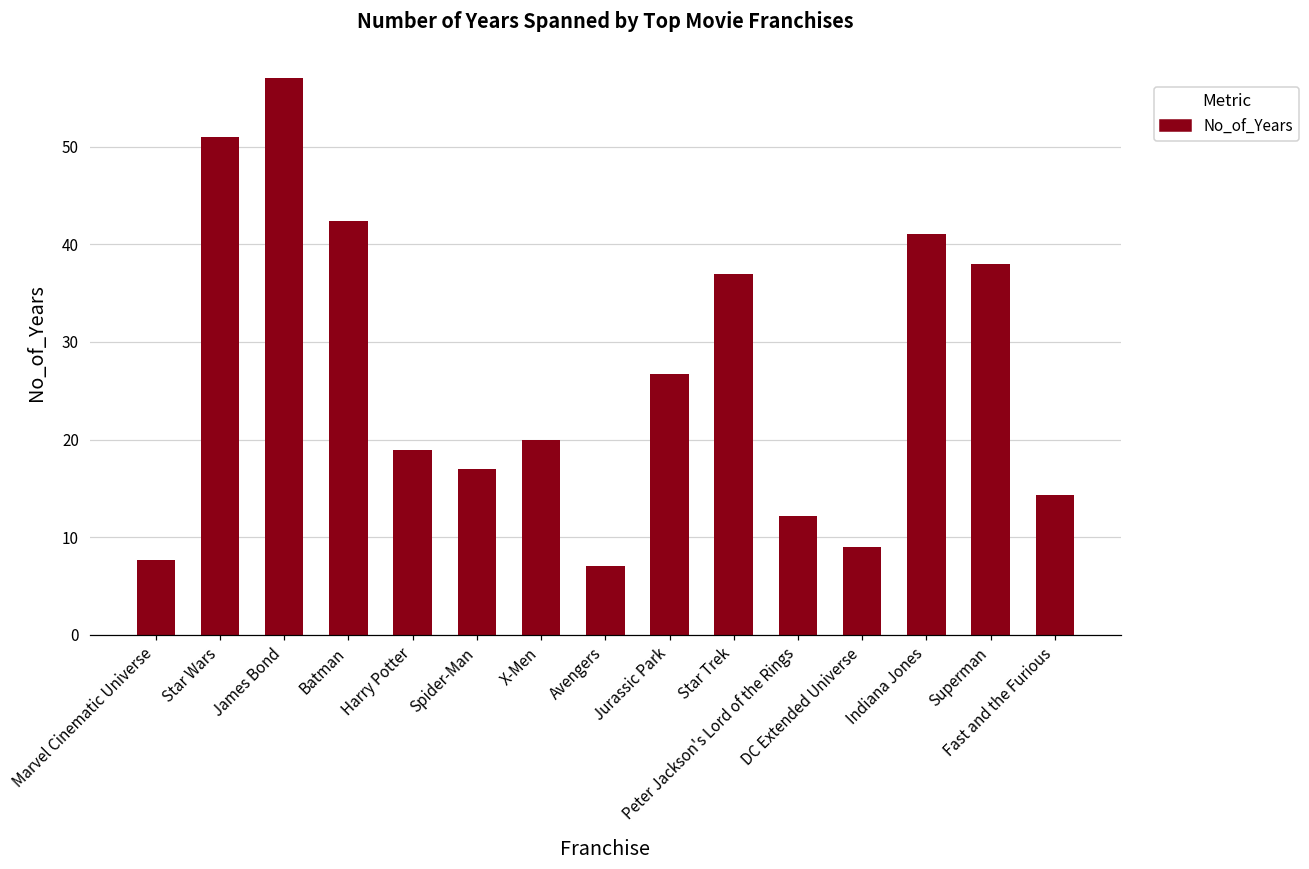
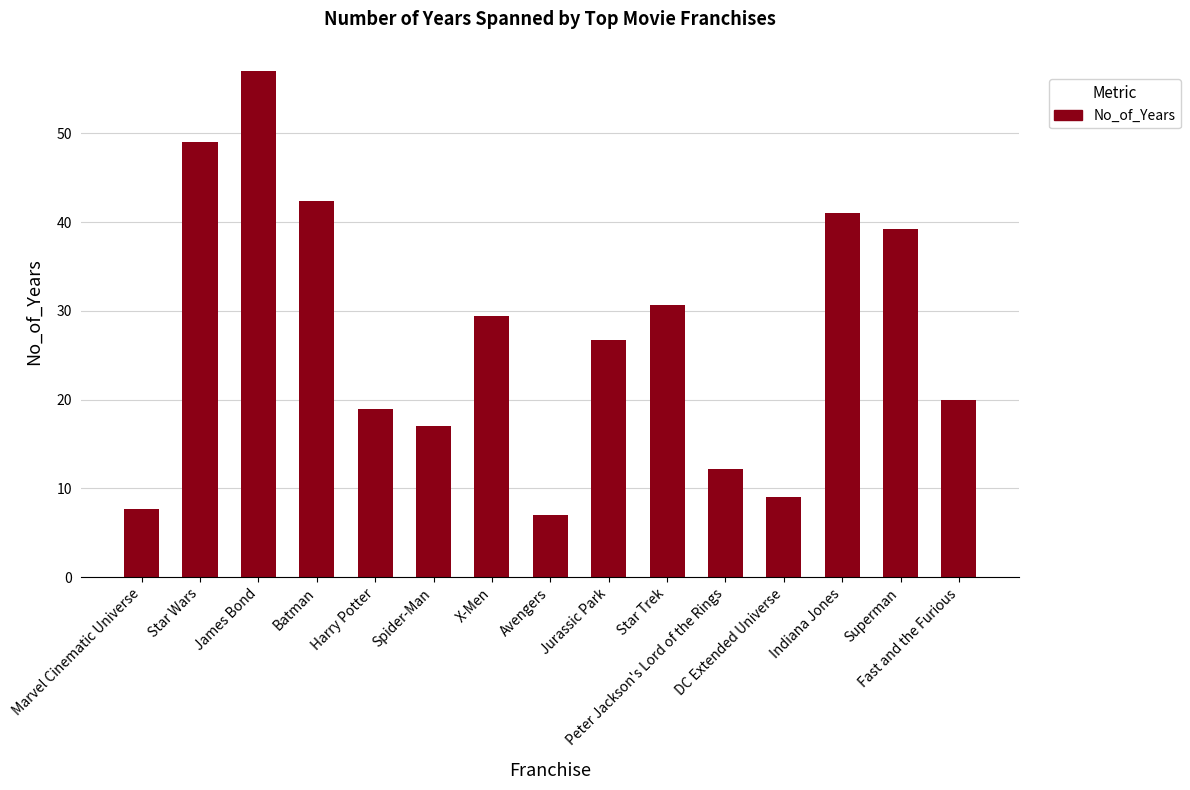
Star Wars: 51 -> 49
X-Men: 20 -> 29
Star Trek: 37 -> 31
Superman: 38 -> 39
Fast and the Furious: 14 -> 20
